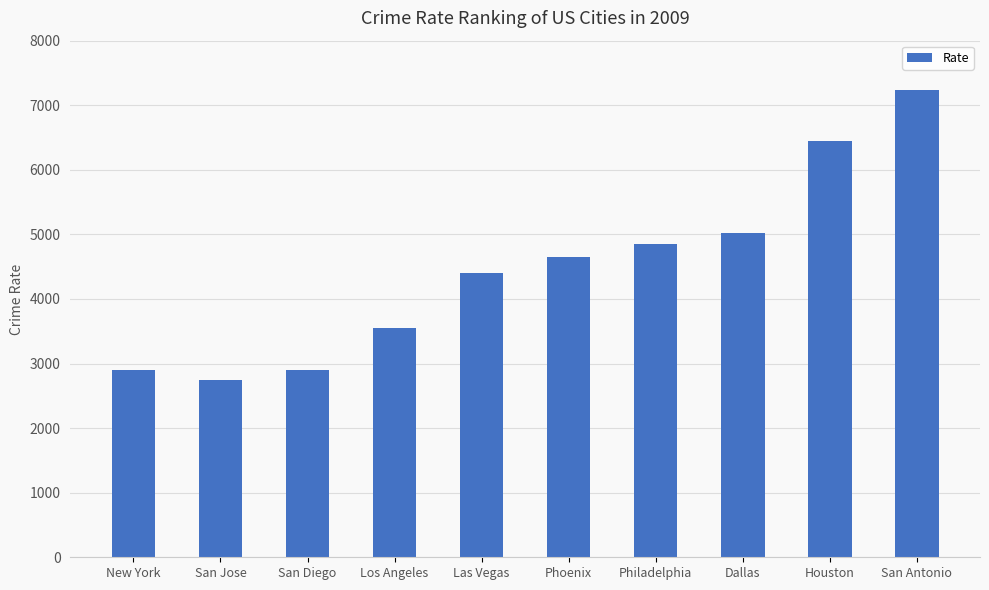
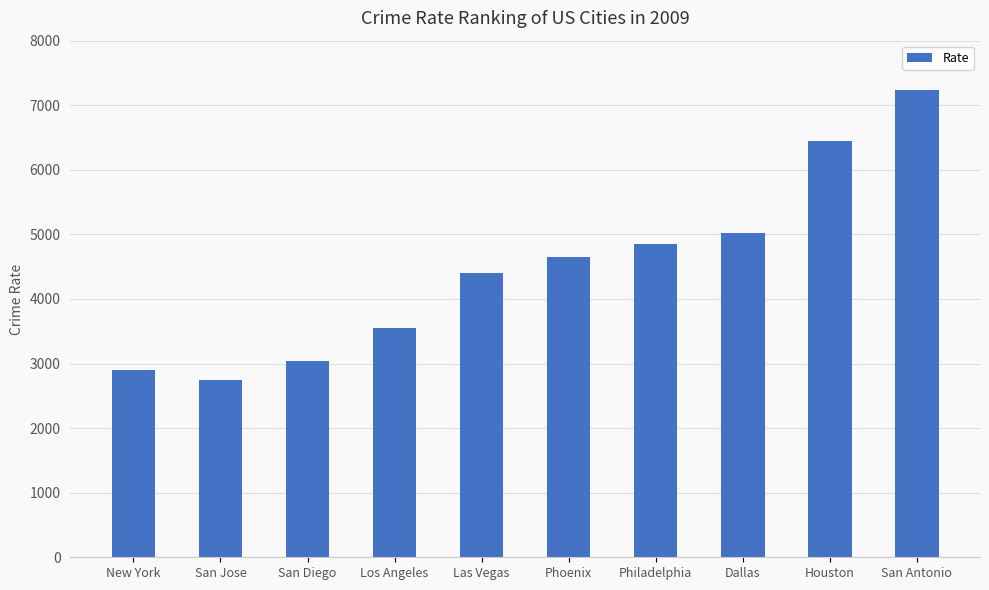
San Diego: 2900 -> 3000
